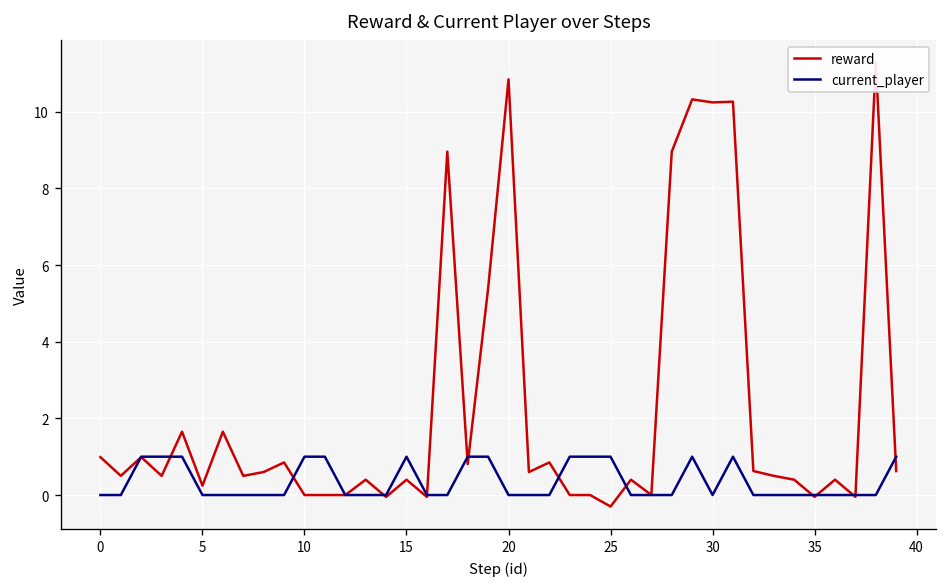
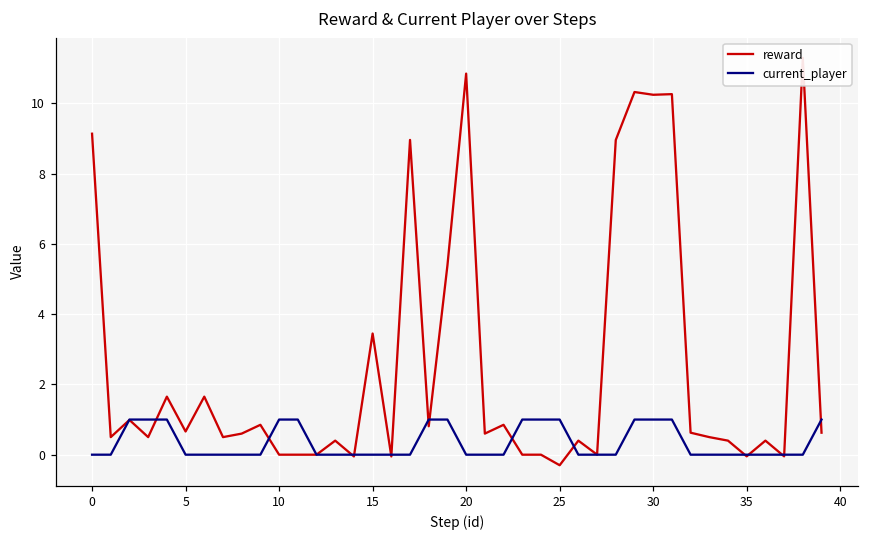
reward, 0: 1.0 -> 9.1
reward, 5: 0.2 -> 0.7
reward, 15: 0.4 -> 3.4
current_player, 15: 1 -> 0
current_player, 30: 0 -> 1
